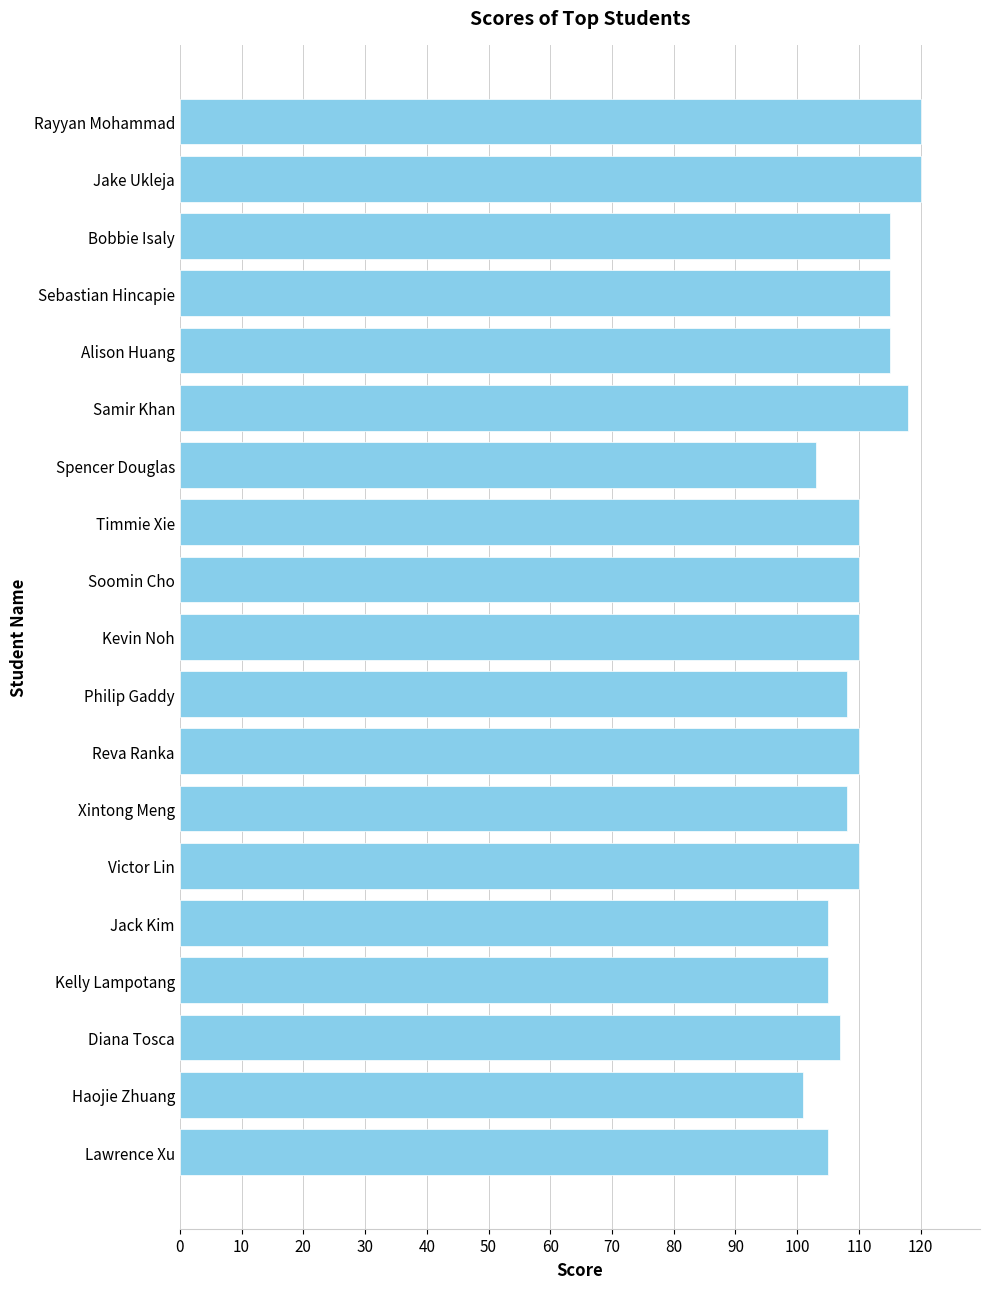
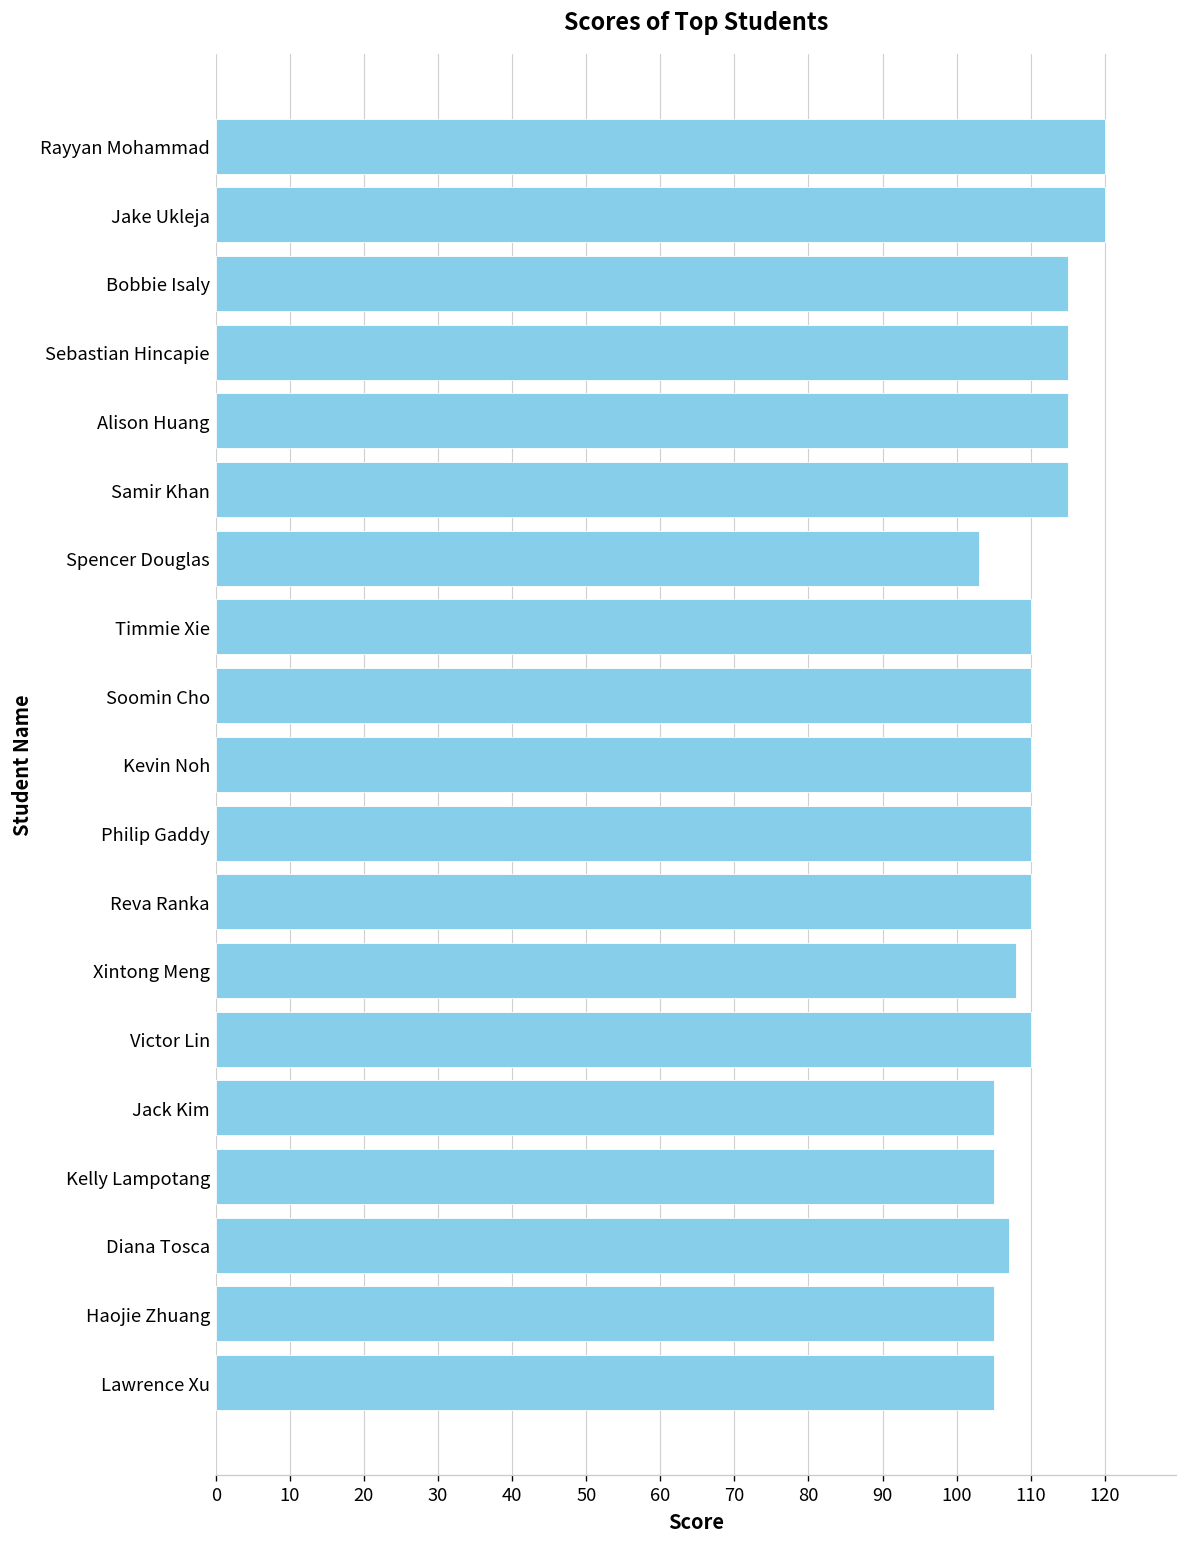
Samir Khan: 118 -> 115
Philip Gaddy: 108 -> 110
Haojie Zhuang: 101 -> 105
